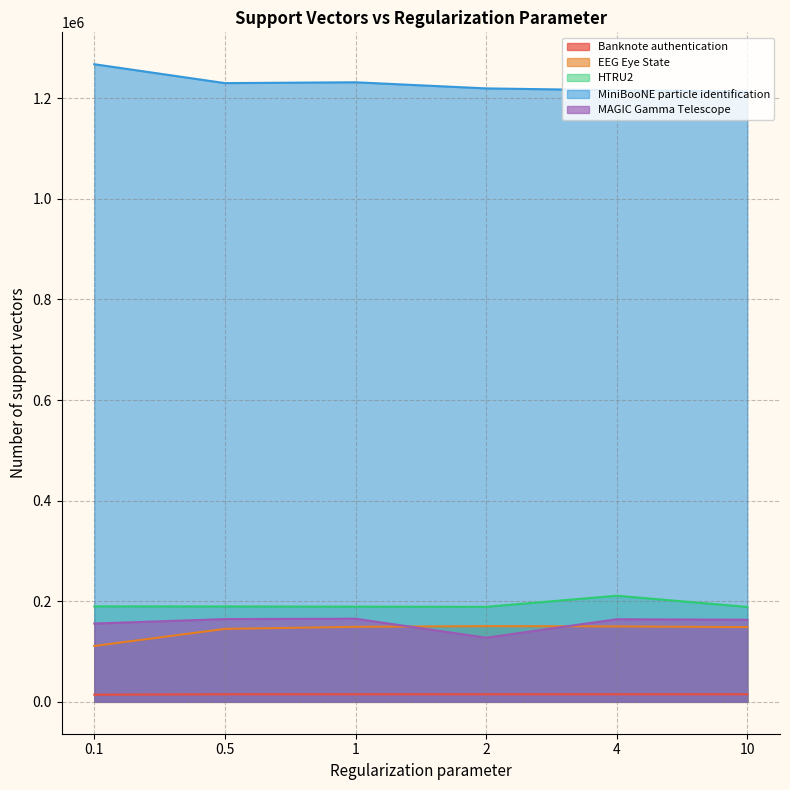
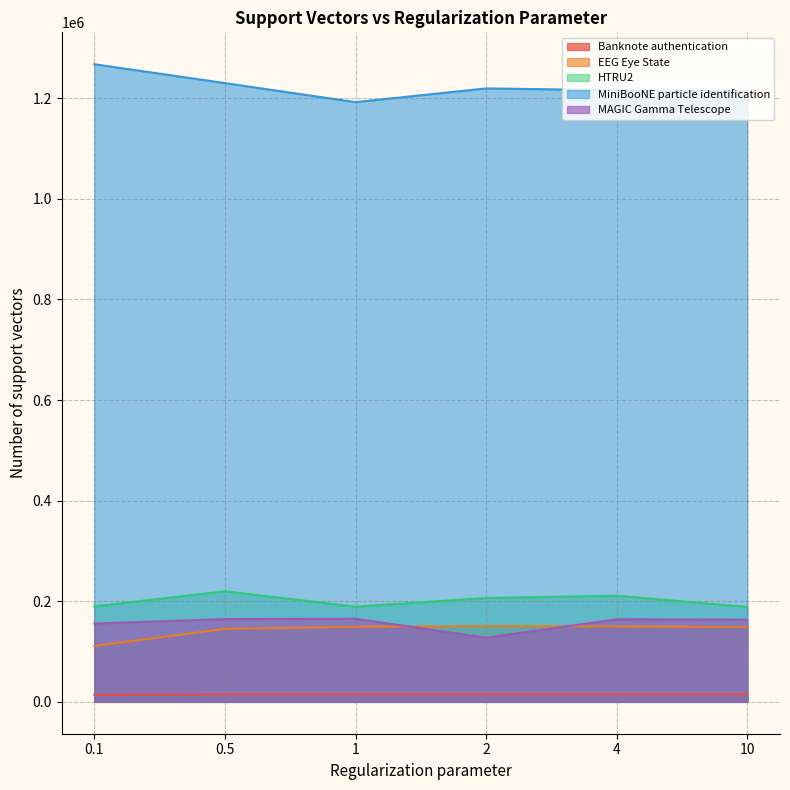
HTRU2, 0.5: 190000 -> 220000
MiniBooNE particle identification, 1: 1230000 -> 1190000
HTRU2, 2: 190000 -> 210000
